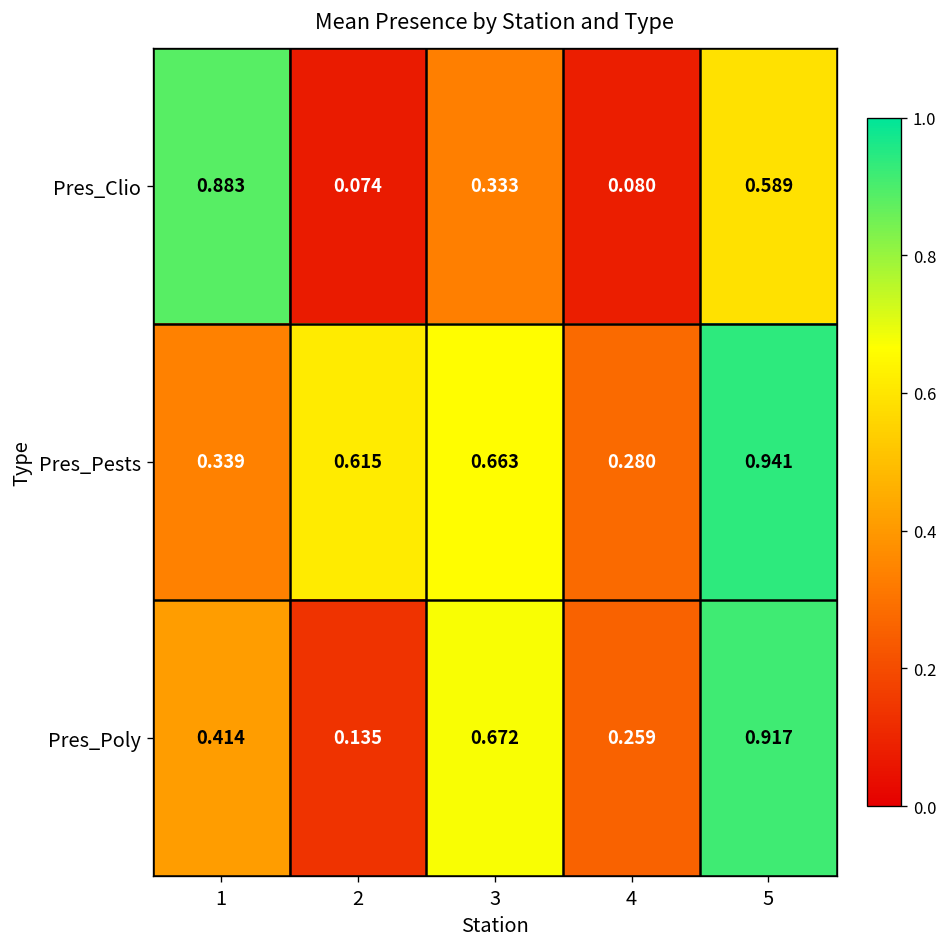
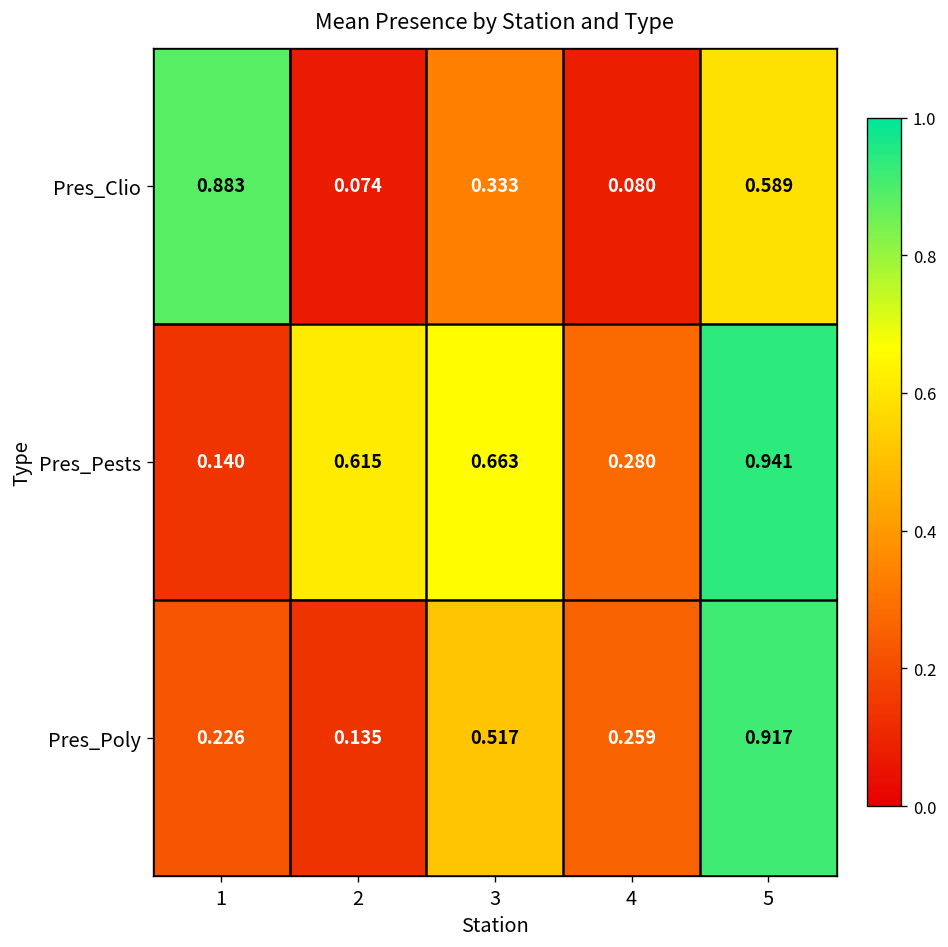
Pres_Pests, 1: 0.339 -> 0.140
Pres_Poly, 1: 0.414 -> 0.226
Pres_Poly, 3: 0.672 -> 0.517
